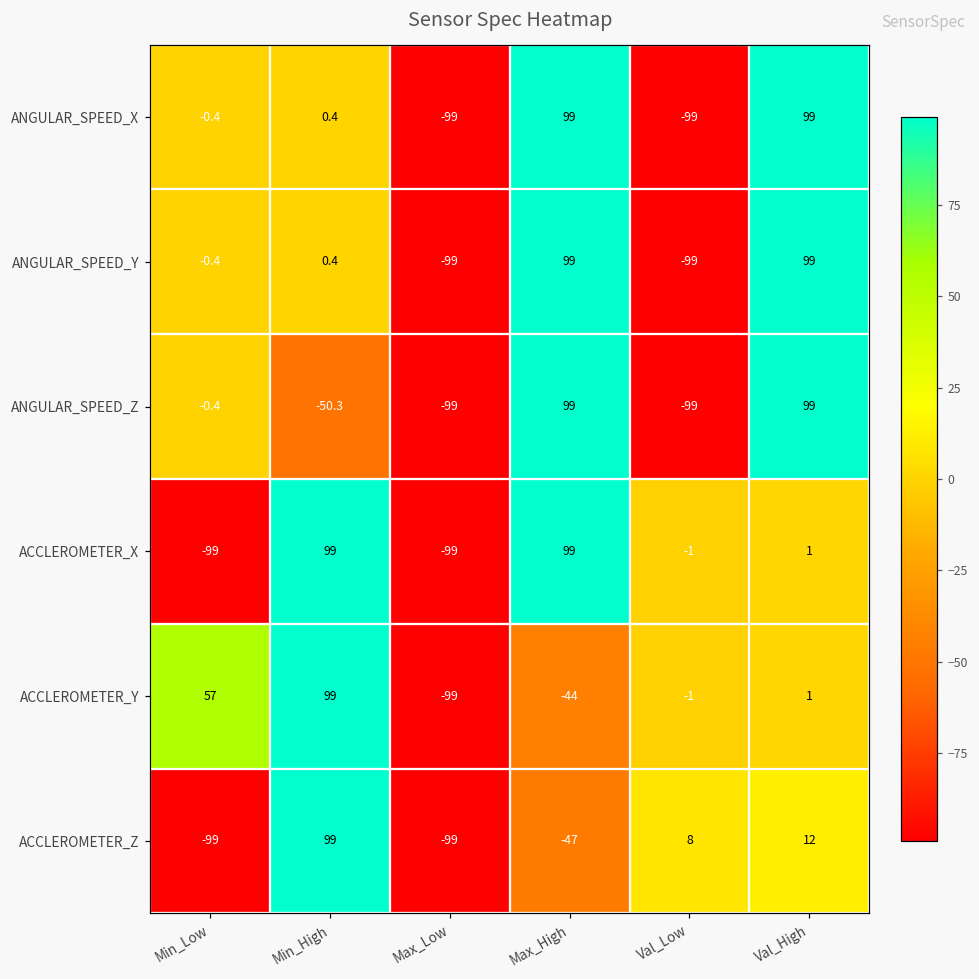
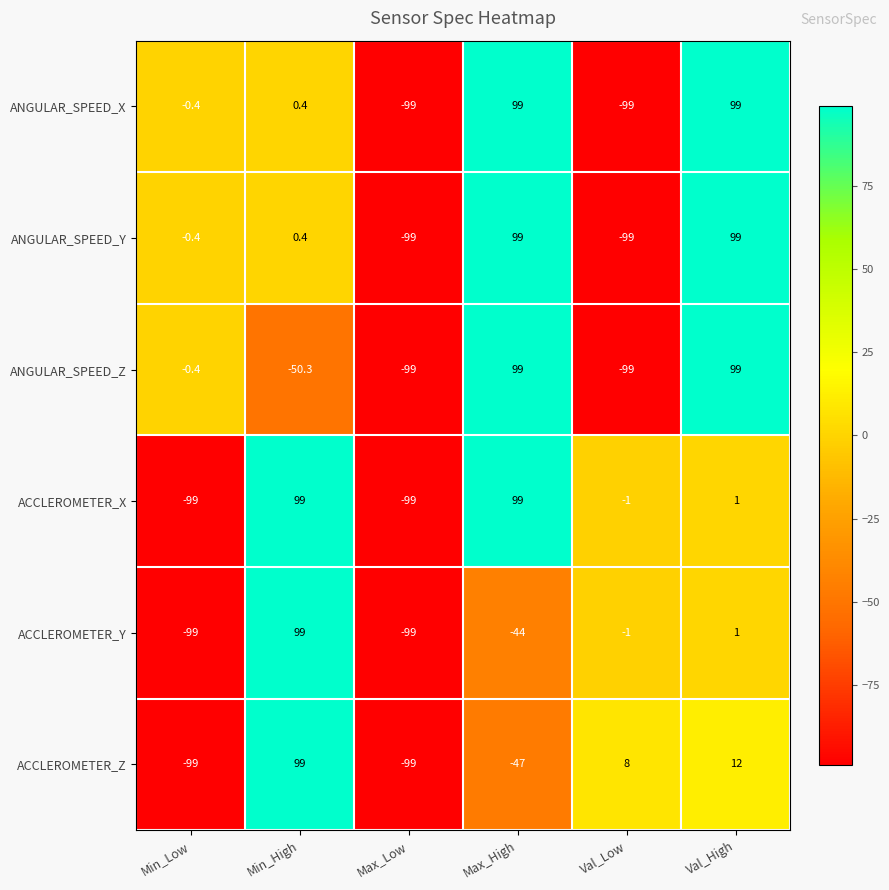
ACCLEROMETER_Y, Min_Low: 57 -> -99
